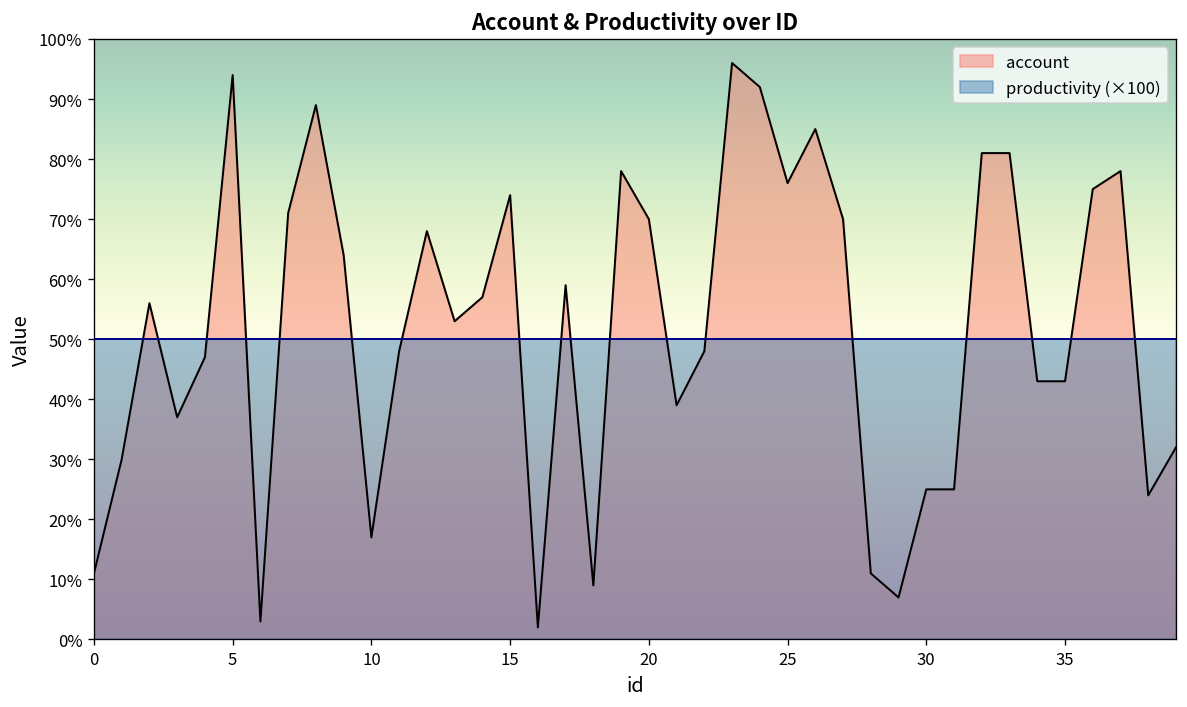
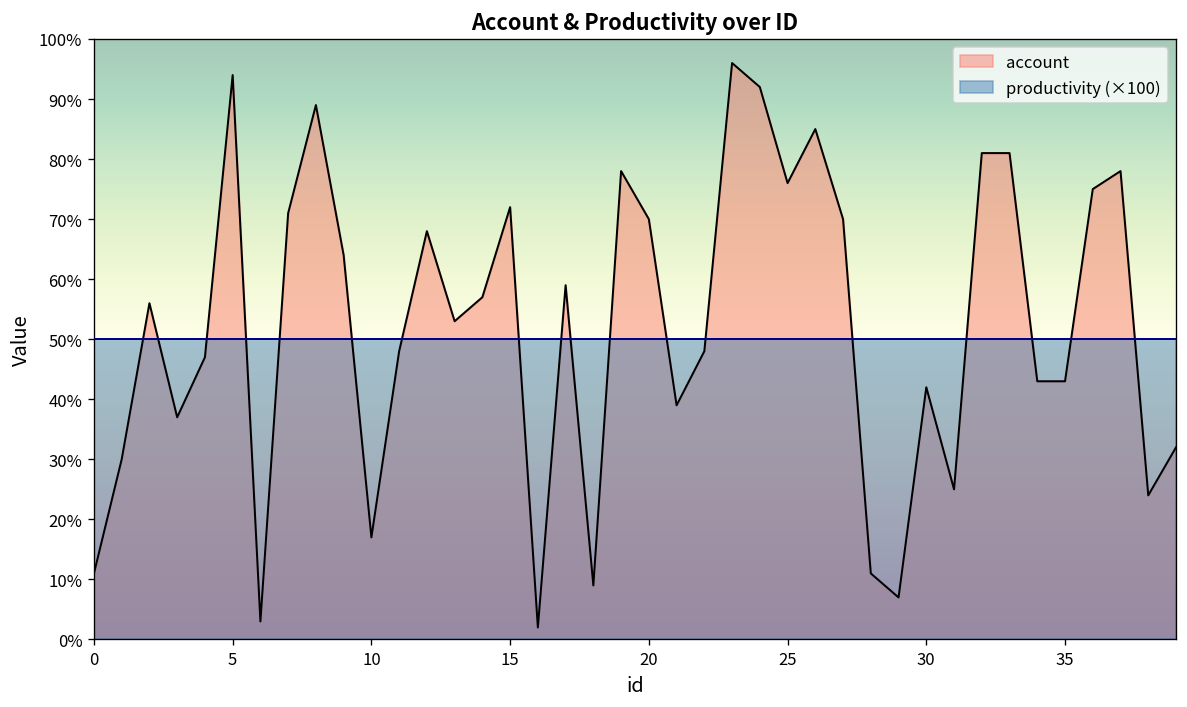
account, 15: 74% -> 72%
account, 30: 25% -> 42%
